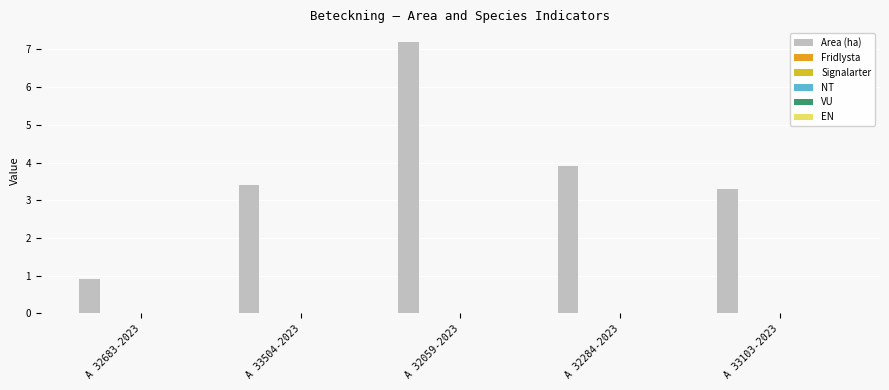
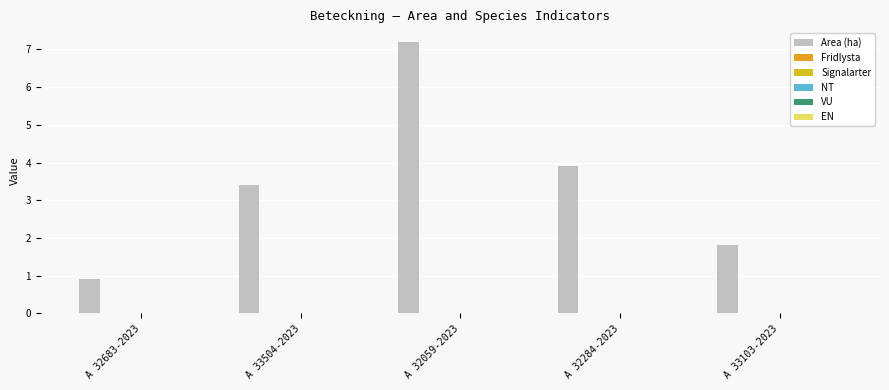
Area (ha), A 33103-2023: 3.3 -> 1.8
